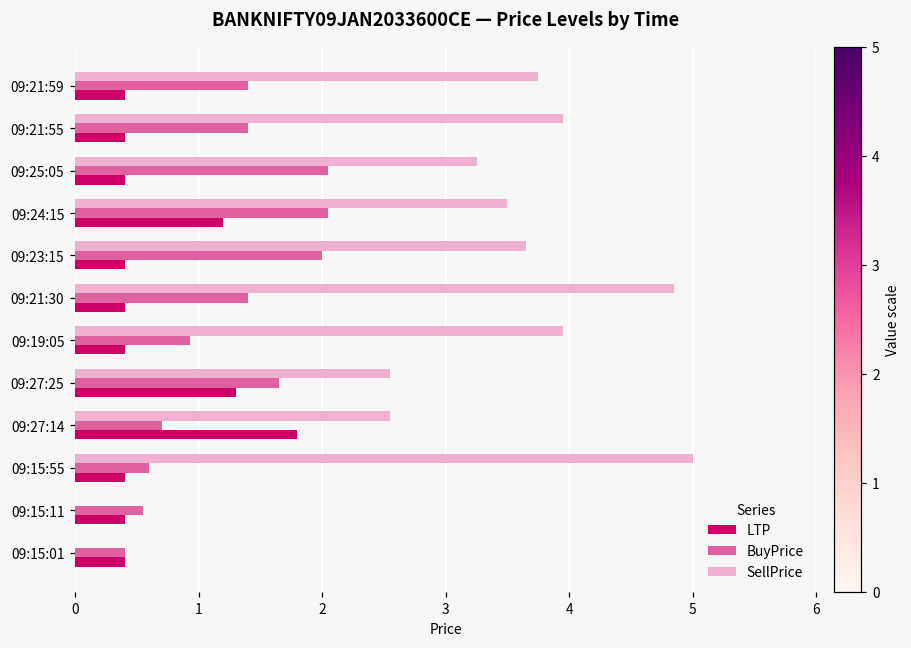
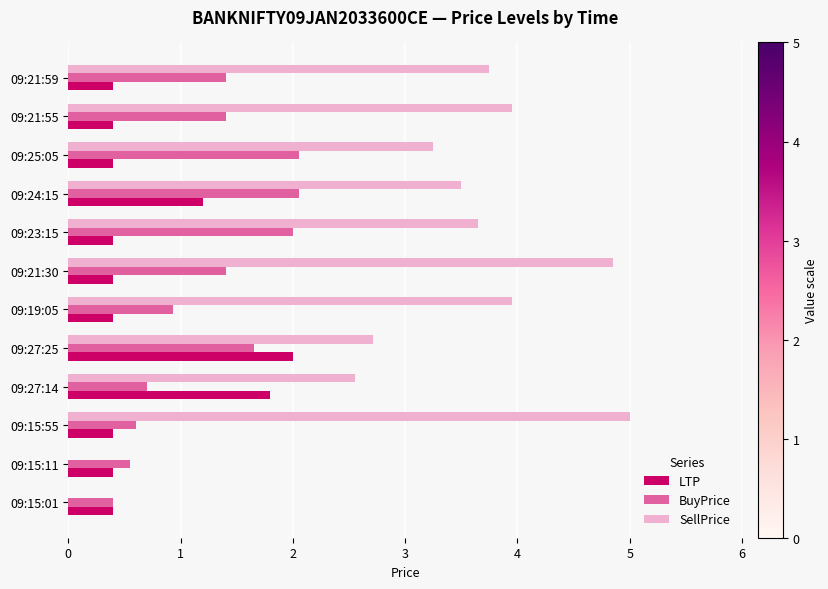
SellPrice, 09:27:25: 2.55 -> 2.71
LTP, 09:27:25: 1.3 -> 2.0
